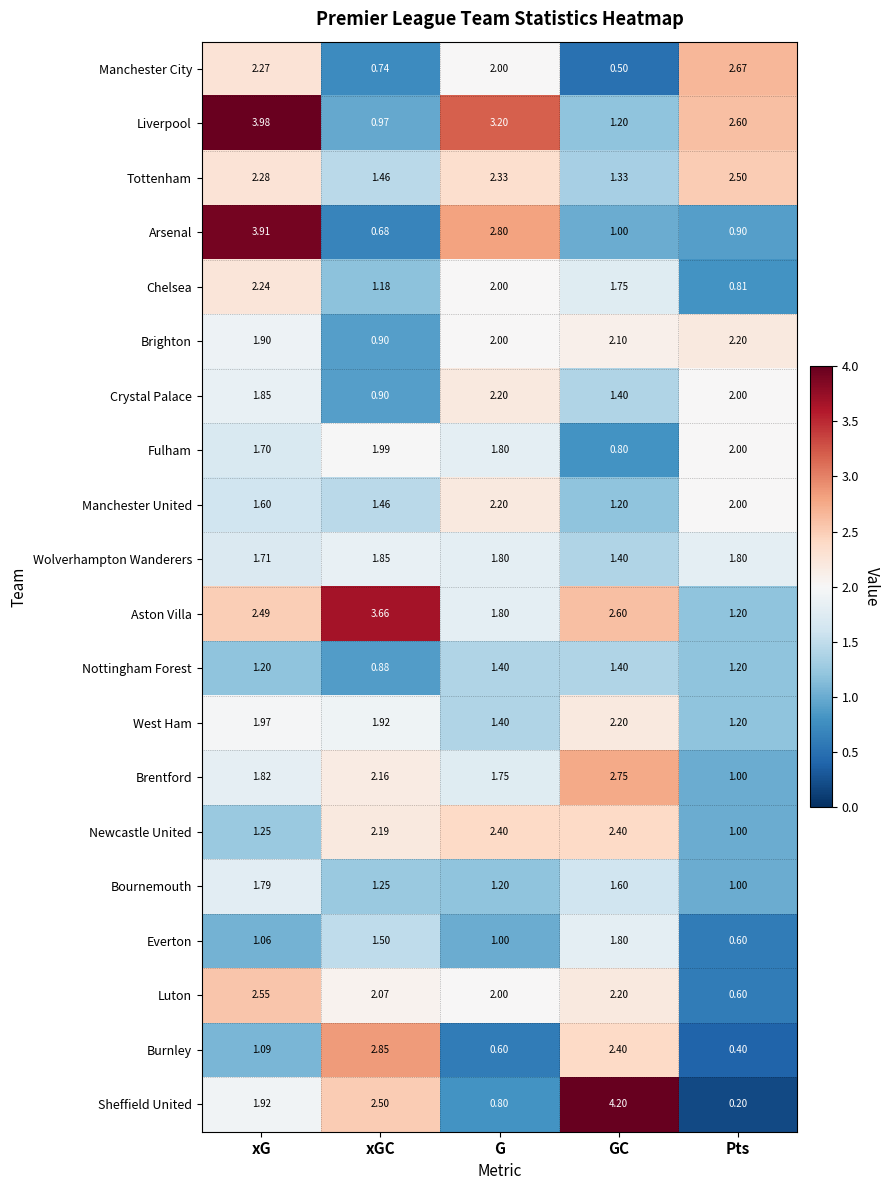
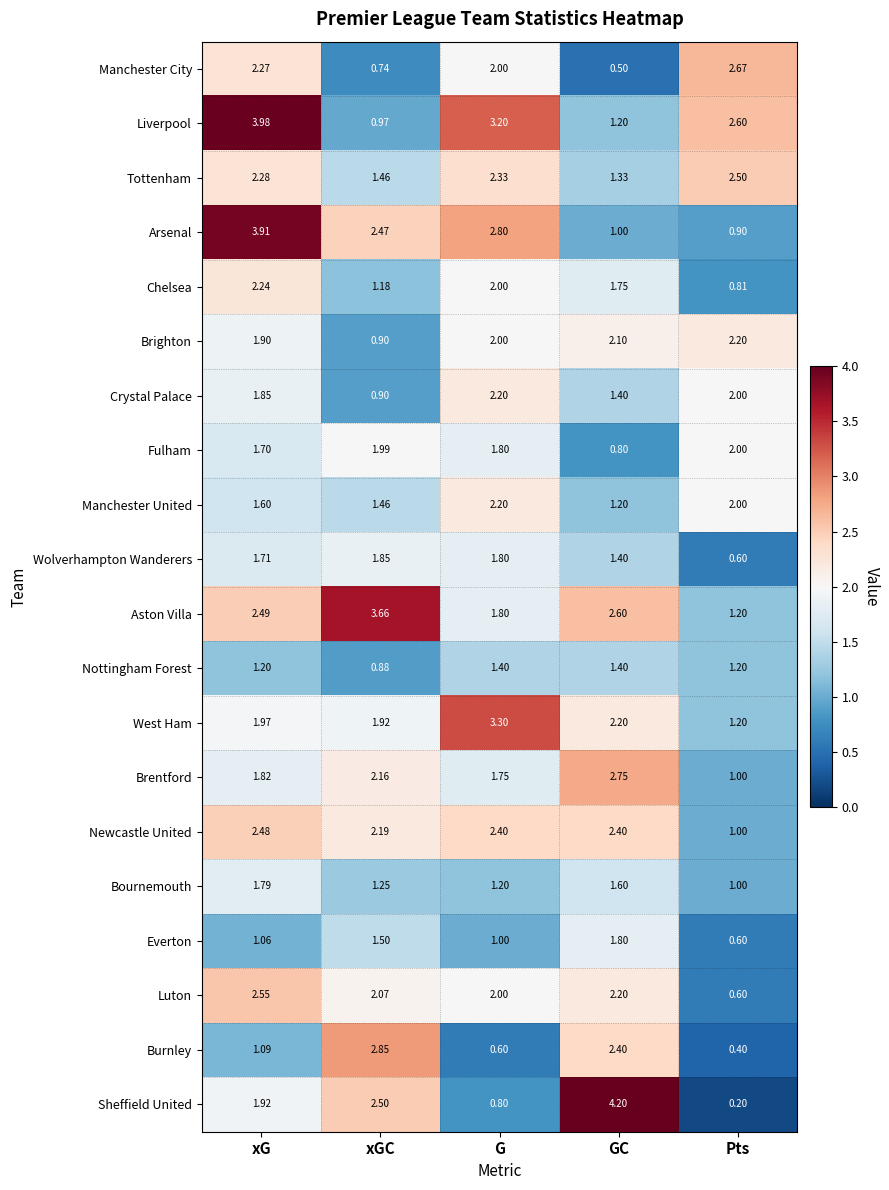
Arsenal, xGC: 0.68 -> 2.47
Wolverhampton Wanderers, Pts: 1.80 -> 0.60
West Ham, G: 1.40 -> 3.30
Newcastle United, xG: 1.25 -> 2.48
